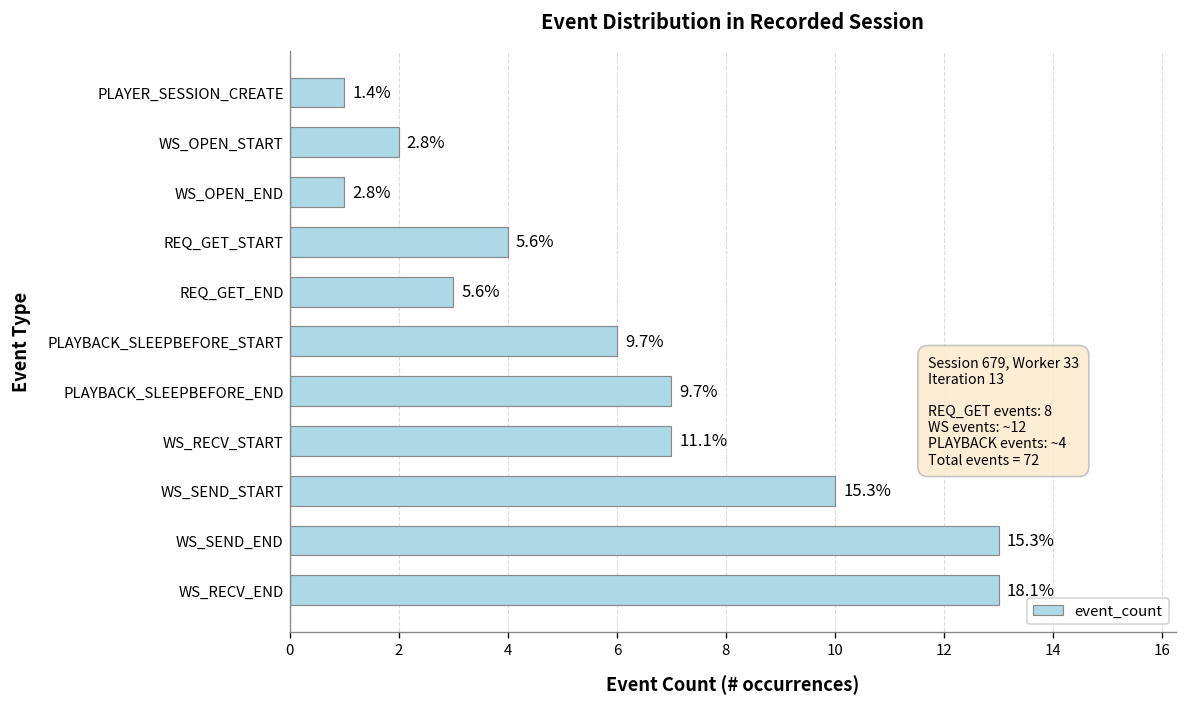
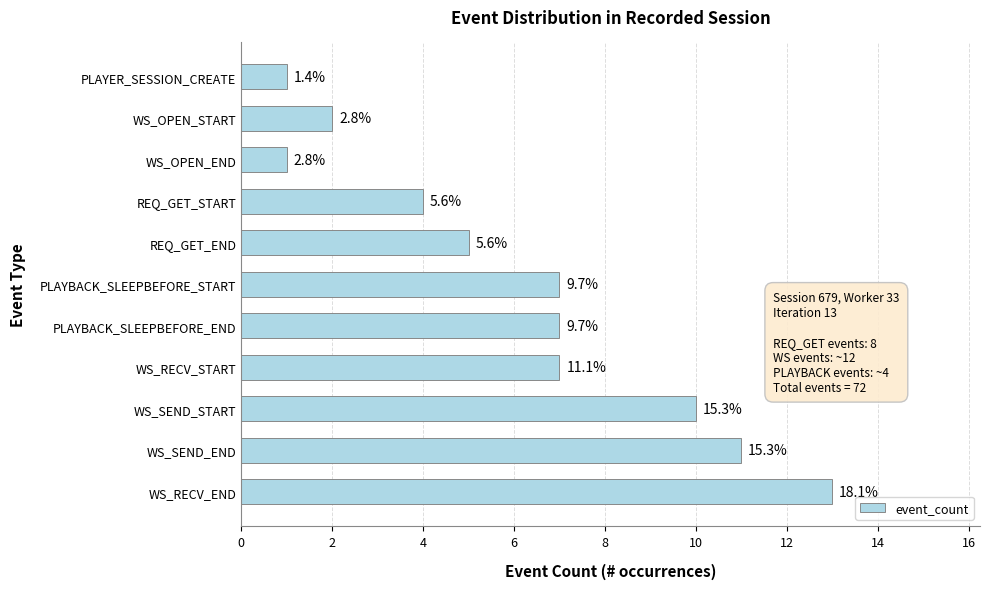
REQ_GET_END: 3 -> 5
PLAYBACK_SLEEPBEFORE_START: 6 -> 7
WS_SEND_END: 13 -> 11
